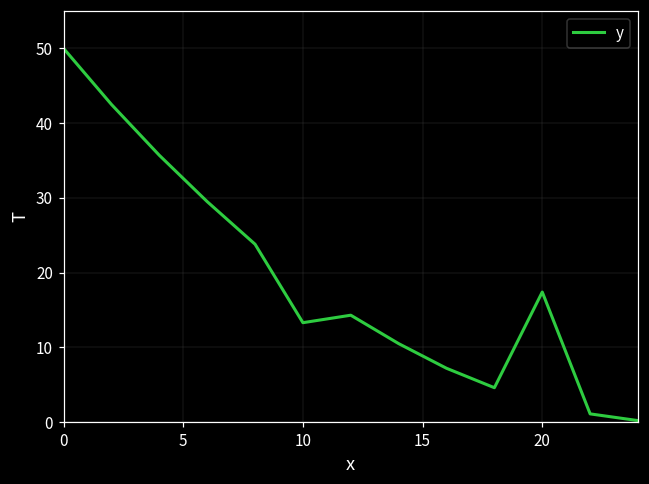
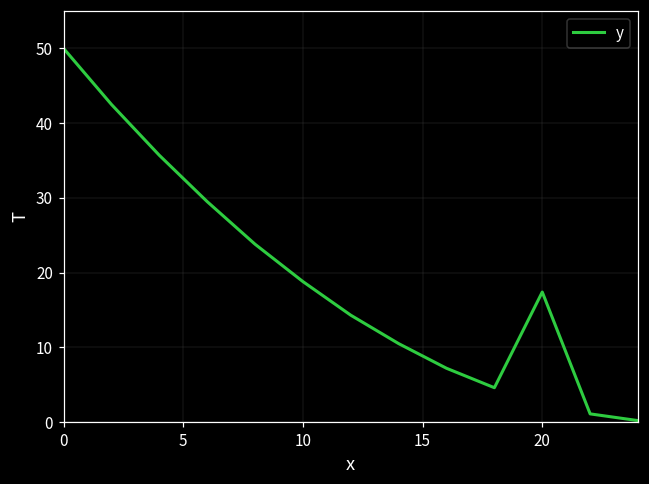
10: 13 -> 19
